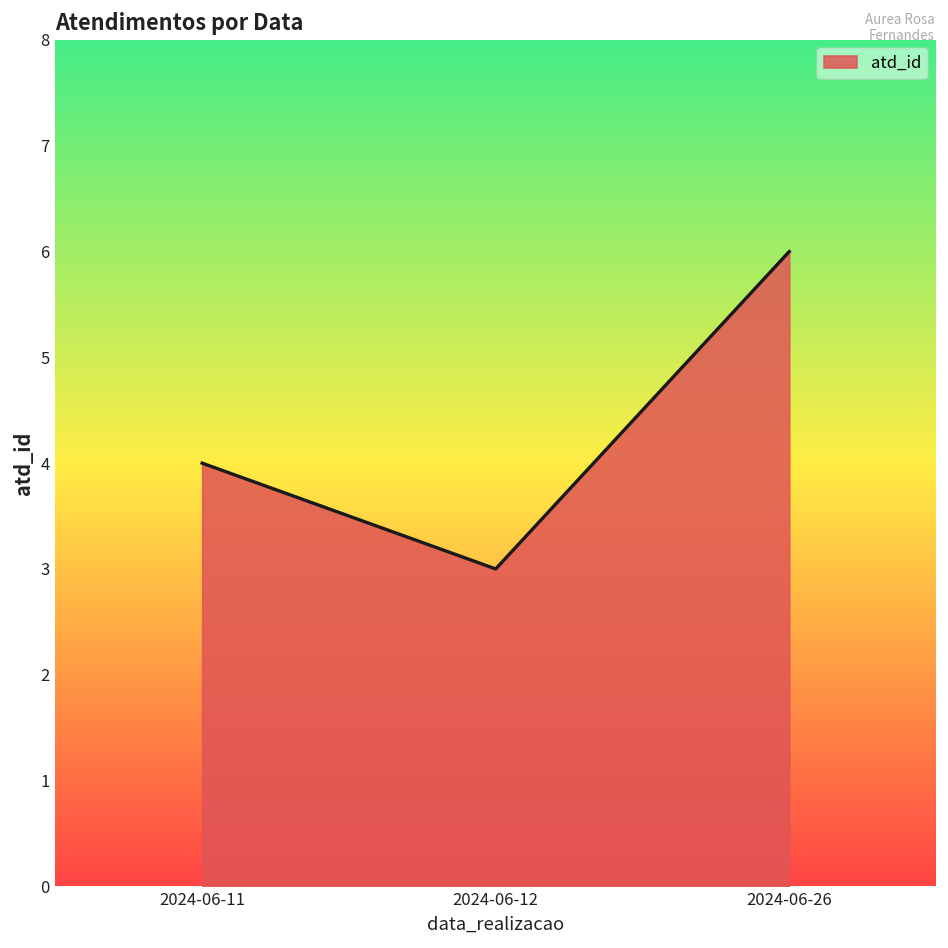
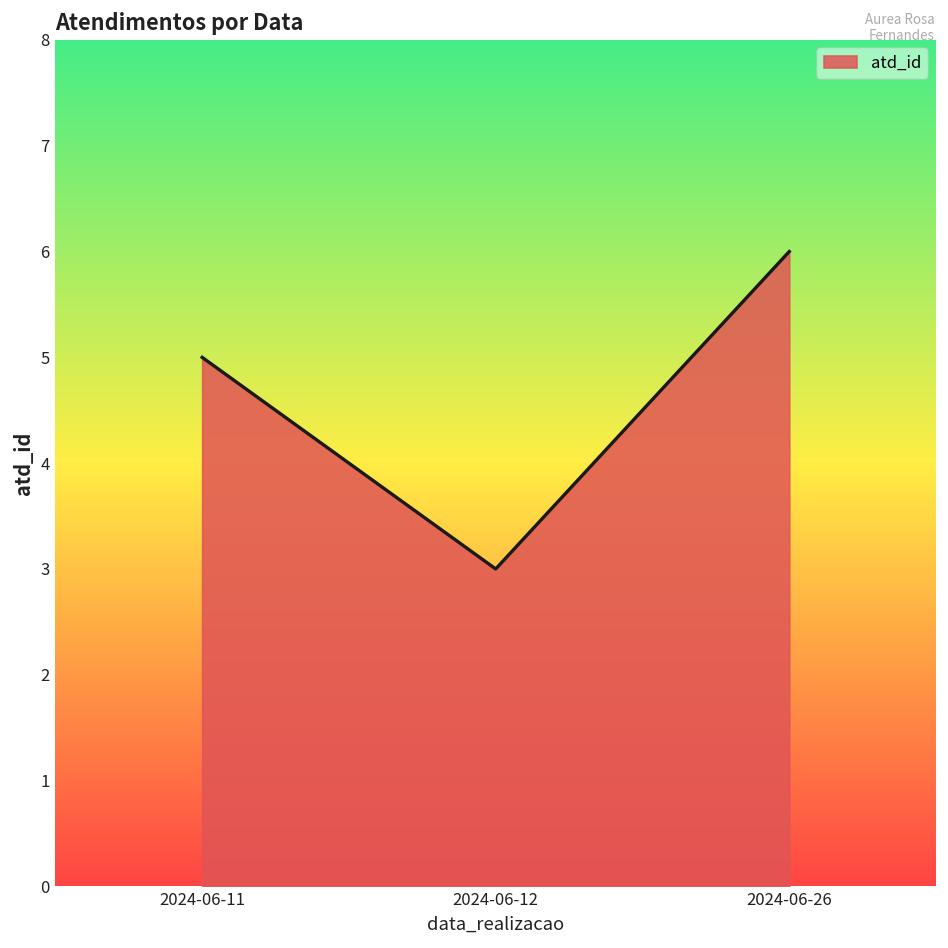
2024-06-11: 4 -> 5
